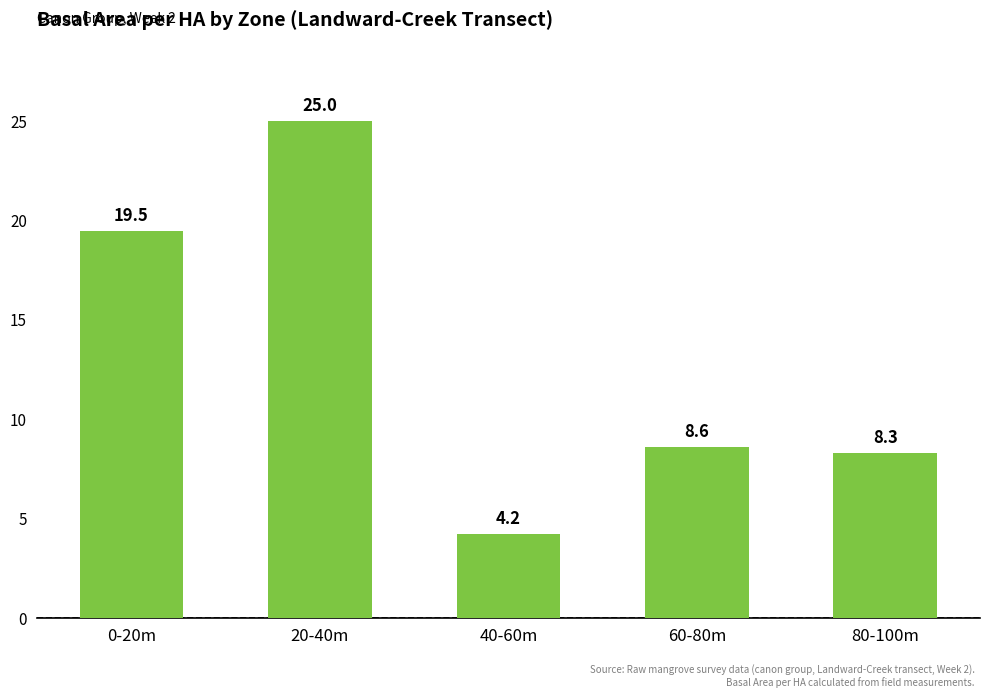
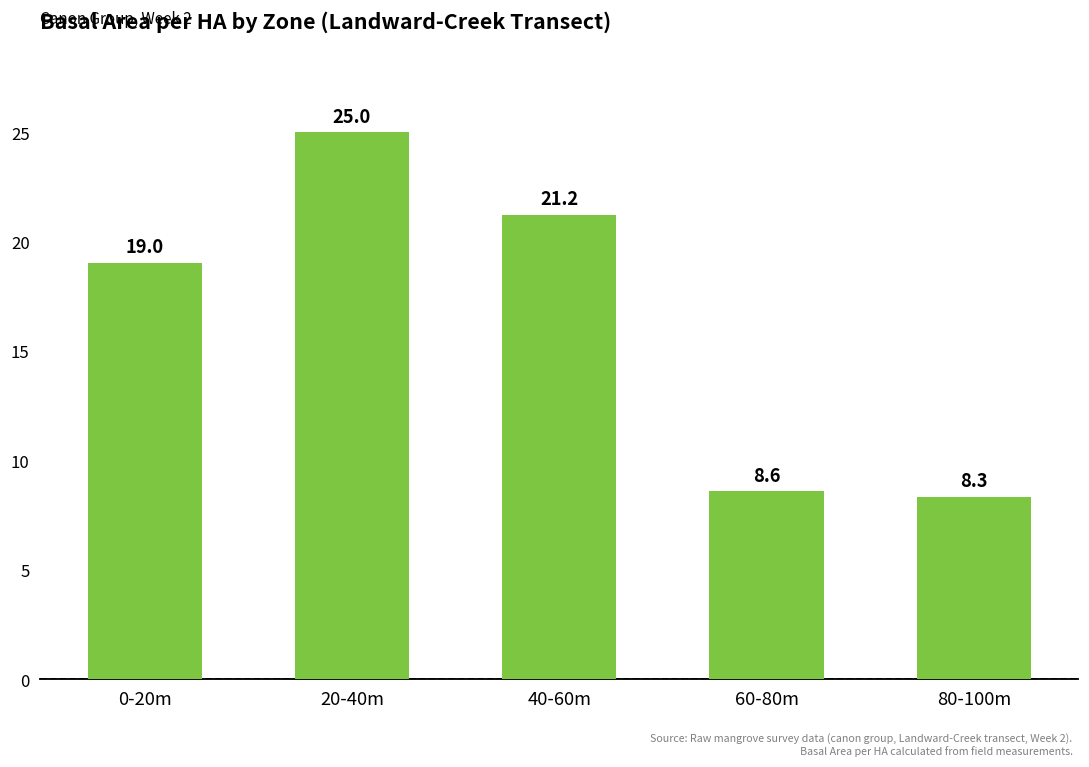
0-20m: 19.5 -> 19.0
40-60m: 4.2 -> 21.2
